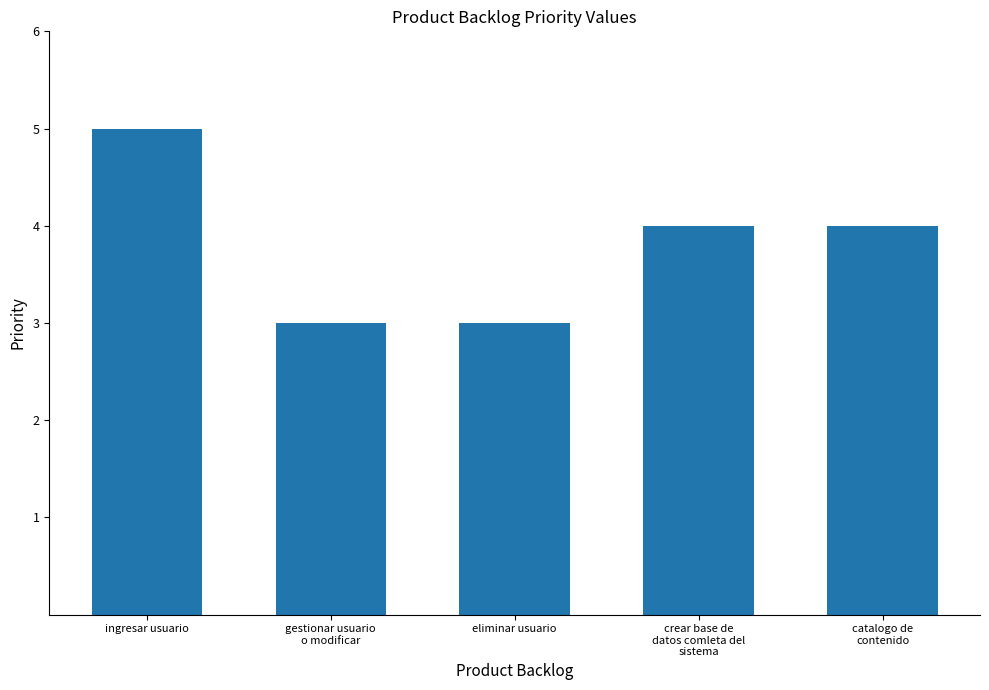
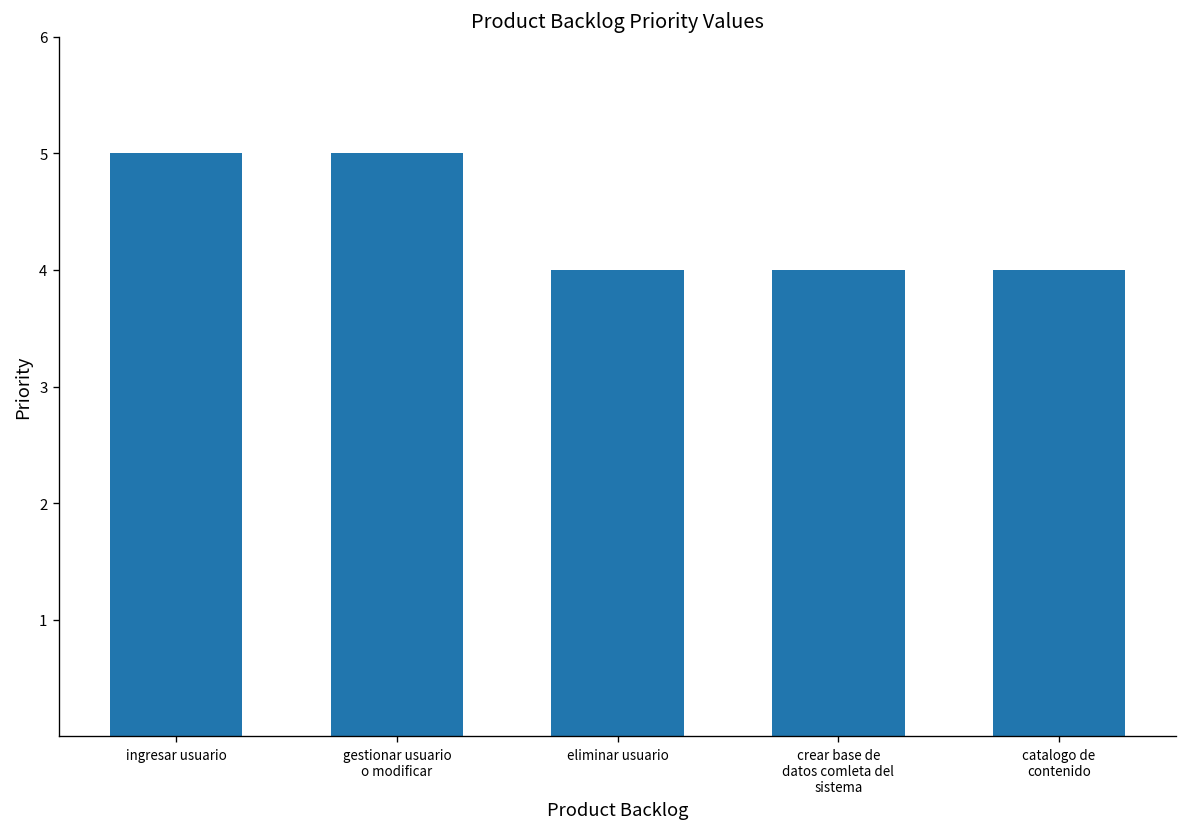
gestionar usuario o modificar: 3 -> 5
eliminar usuario: 3 -> 4
